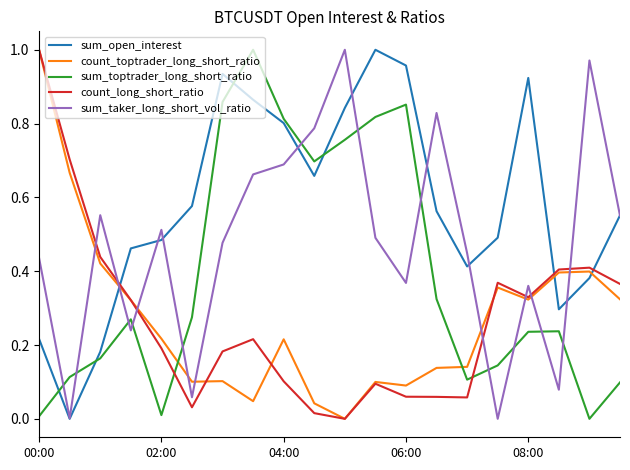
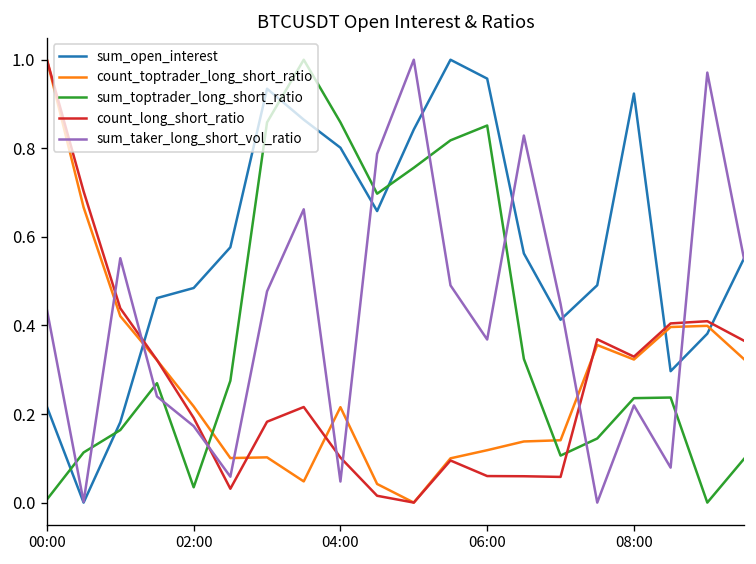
sum_toptrader_long_short_ratio, 02:00: 0.01 -> 0.03
sum_taker_long_short_vol_ratio, 02:00: 0.51 -> 0.17
sum_toptrader_long_short_ratio, 04:00: 0.81 -> 0.86
sum_taker_long_short_vol_ratio, 04:00: 0.69 -> 0.05
count_toptrader_long_short_ratio, 06:00: 0.09 -> 0.12
sum_taker_long_short_vol_ratio, 08:00: 0.36 -> 0.22
